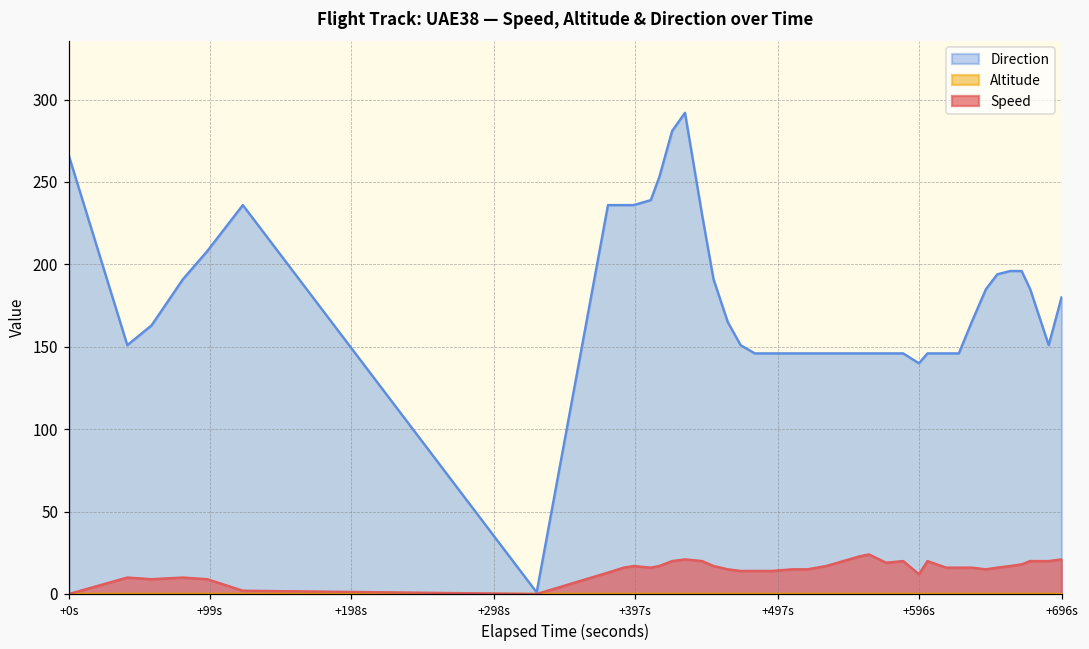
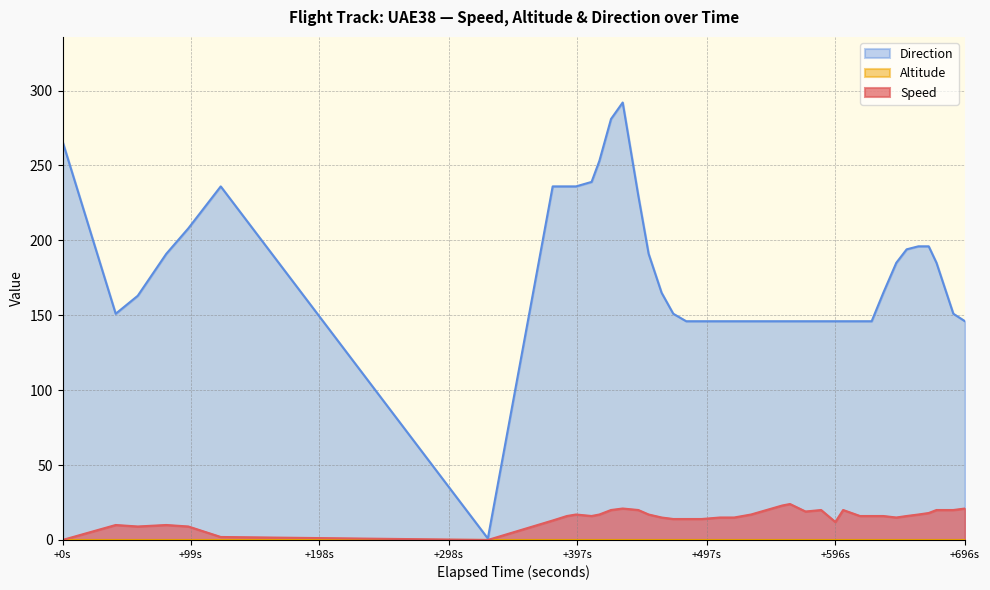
Direction, +596s: 140 -> 146
Direction, +696s: 180 -> 146
